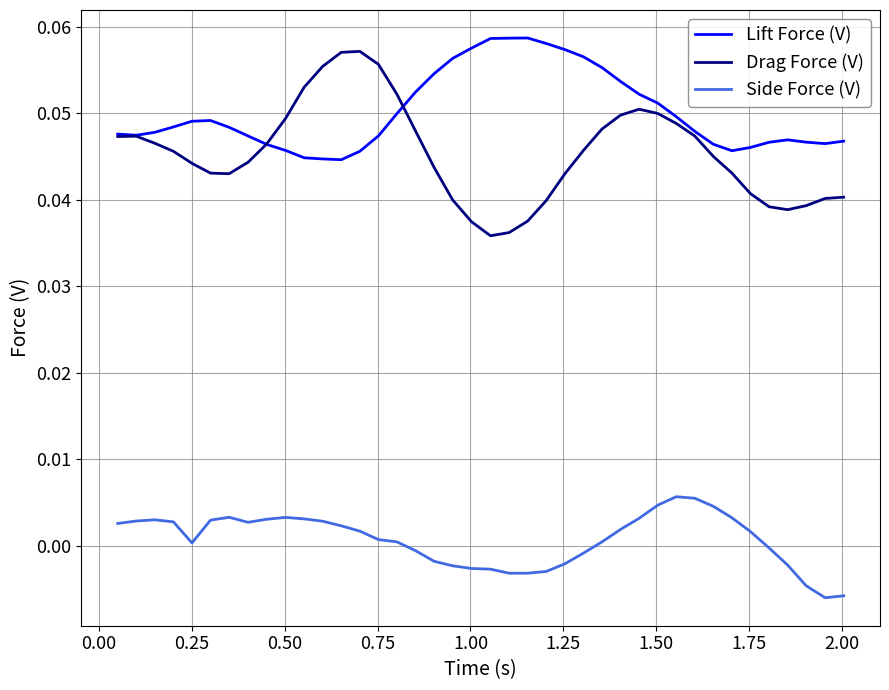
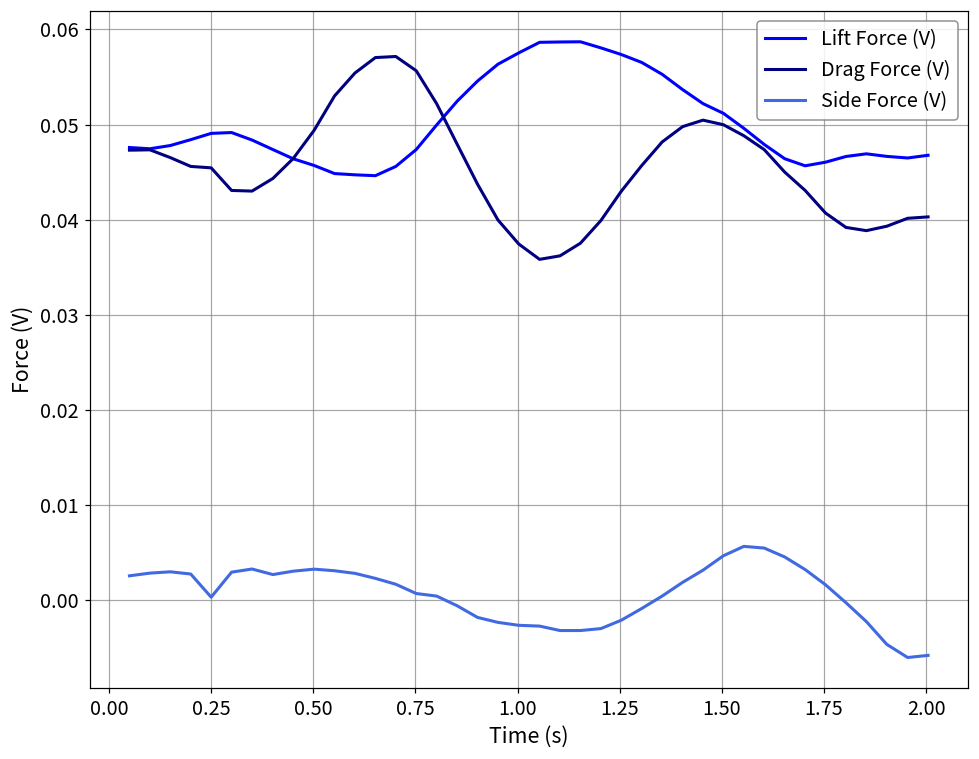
Drag Force (V), 0.25: 0.044 -> 0.045
